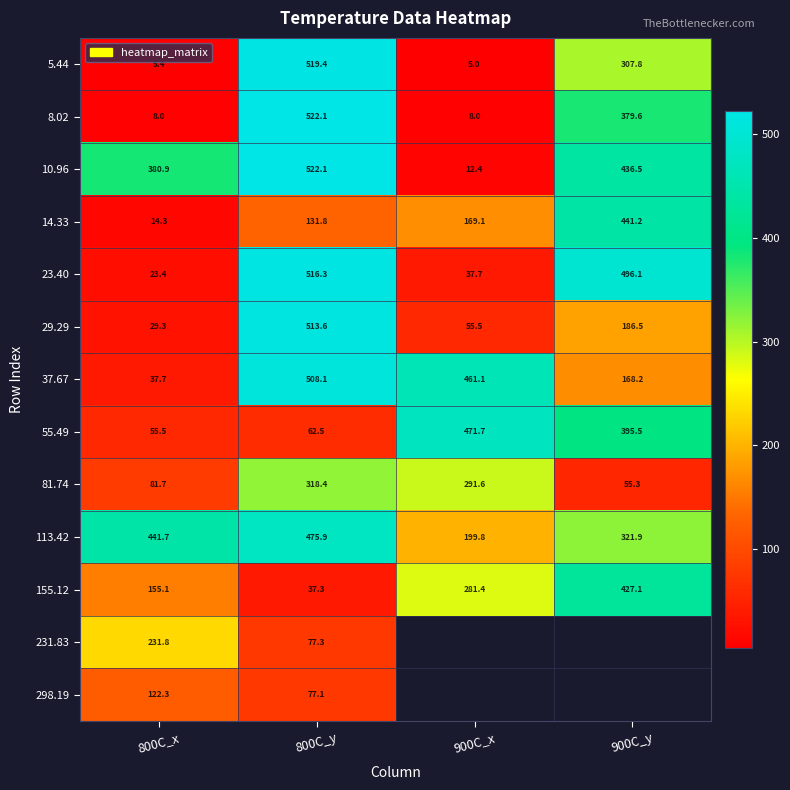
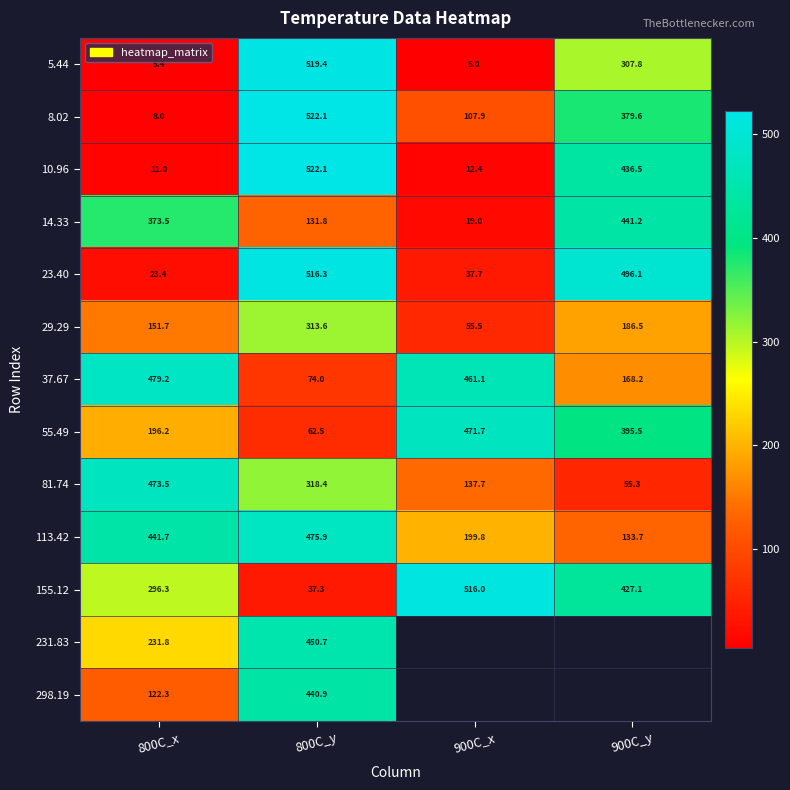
8.02, 900C_x: 8.0 -> 107.9
10.96, 800C_x: 380.9 -> 11.0
14.33, 800C_x: 14.3 -> 373.5
14.33, 900C_x: 169.1 -> 19.0
29.29, 800C_x: 29.3 -> 151.7
29.29, 800C_y: 513.6 -> 313.6
37.67, 800C_x: 37.7 -> 479.2
37.67, 800C_y: 508.1 -> 74.0
55.49, 800C_x: 55.5 -> 196.2
81.74, 800C_x: 81.7 -> 473.5
81.74, 900C_x: 291.6 -> 137.7
113.42, 900C_y: 321.9 -> 133.7
155.12, 800C_x: 155.1 -> 296.3
155.12, 900C_x: 281.4 -> 516.0
231.83, 800C_y: 77.3 -> 450.7
298.19, 800C_y: 77.1 -> 440.9
